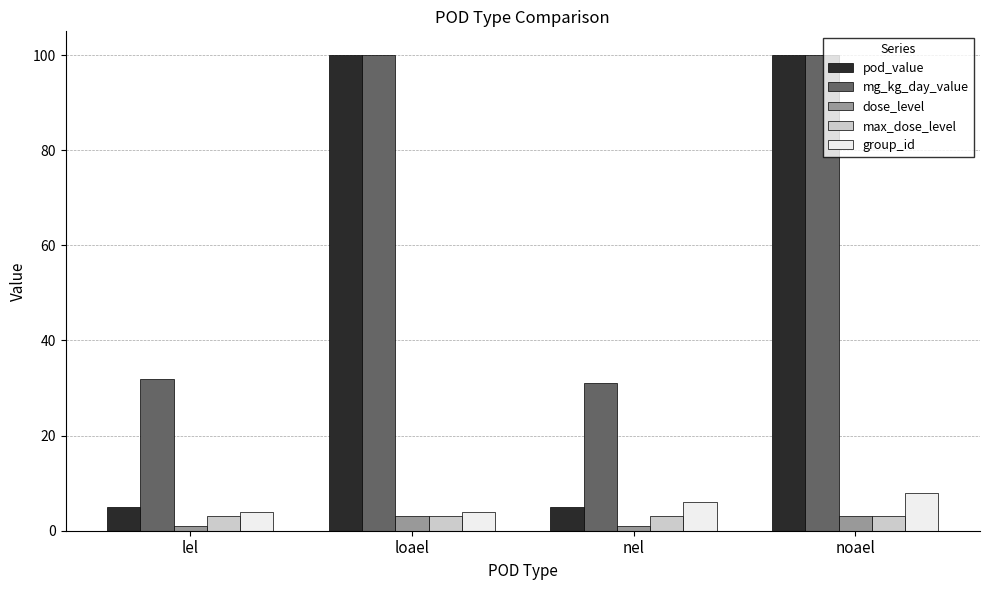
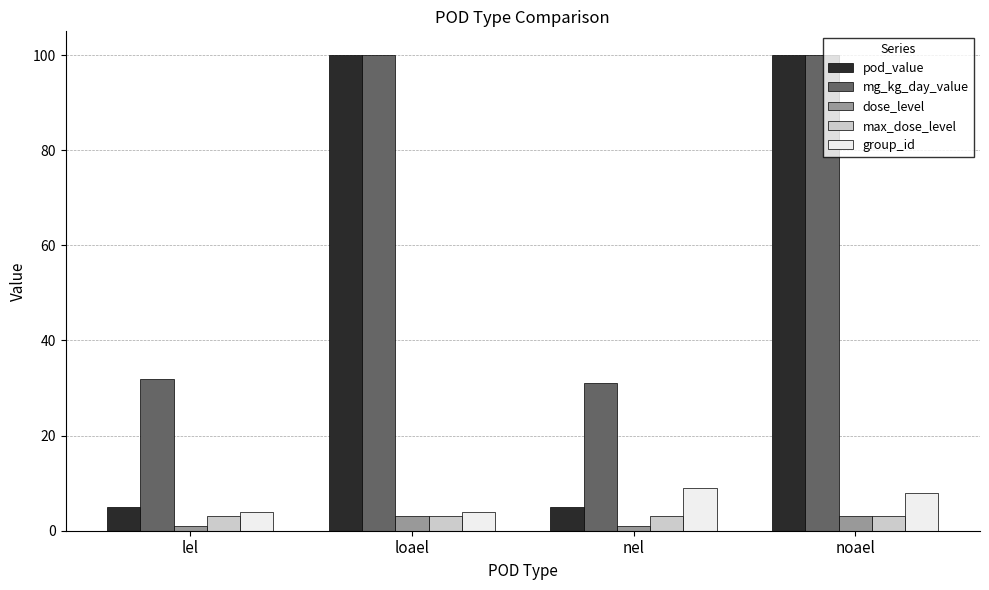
group_id, nel: 6 -> 9
